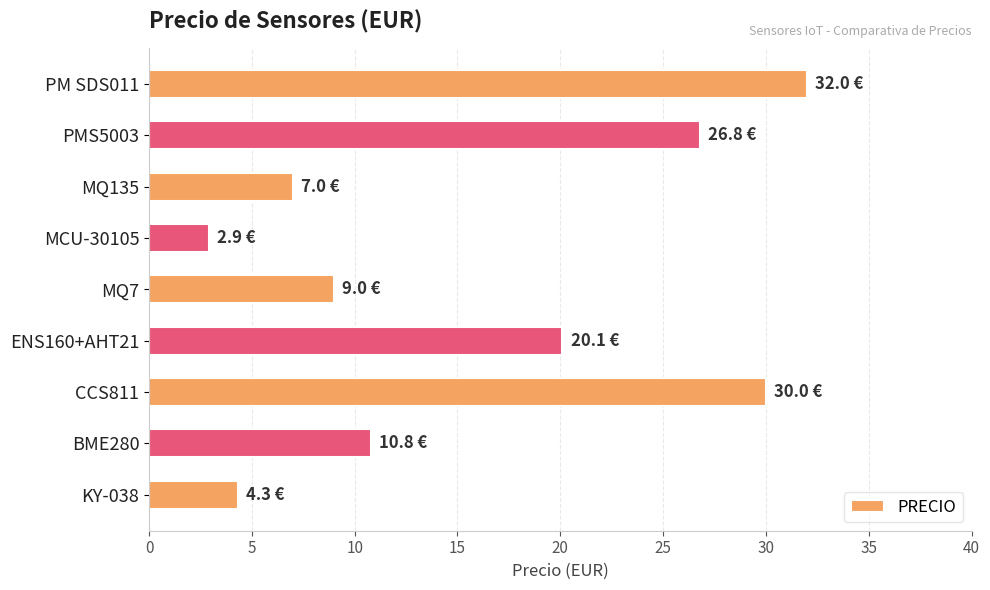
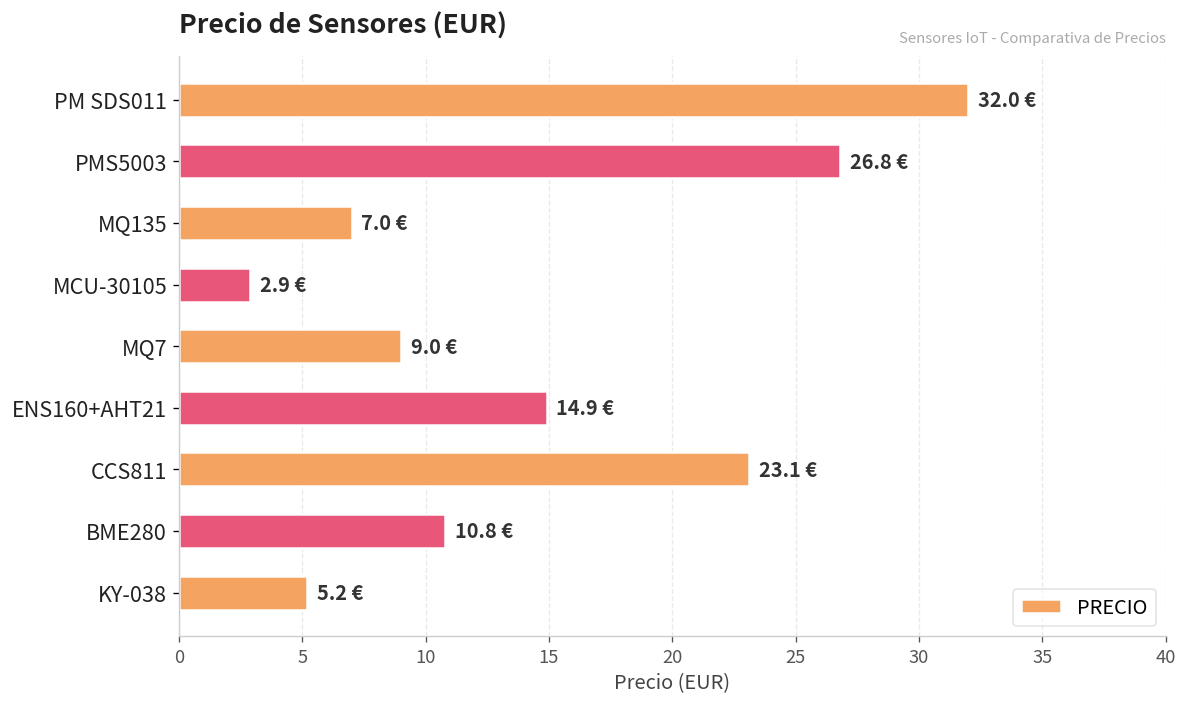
ENS160+AHT21: 20.1 -> 14.9
CCS811: 30.0 -> 23.1
KY-038: 4.3 -> 5.2
